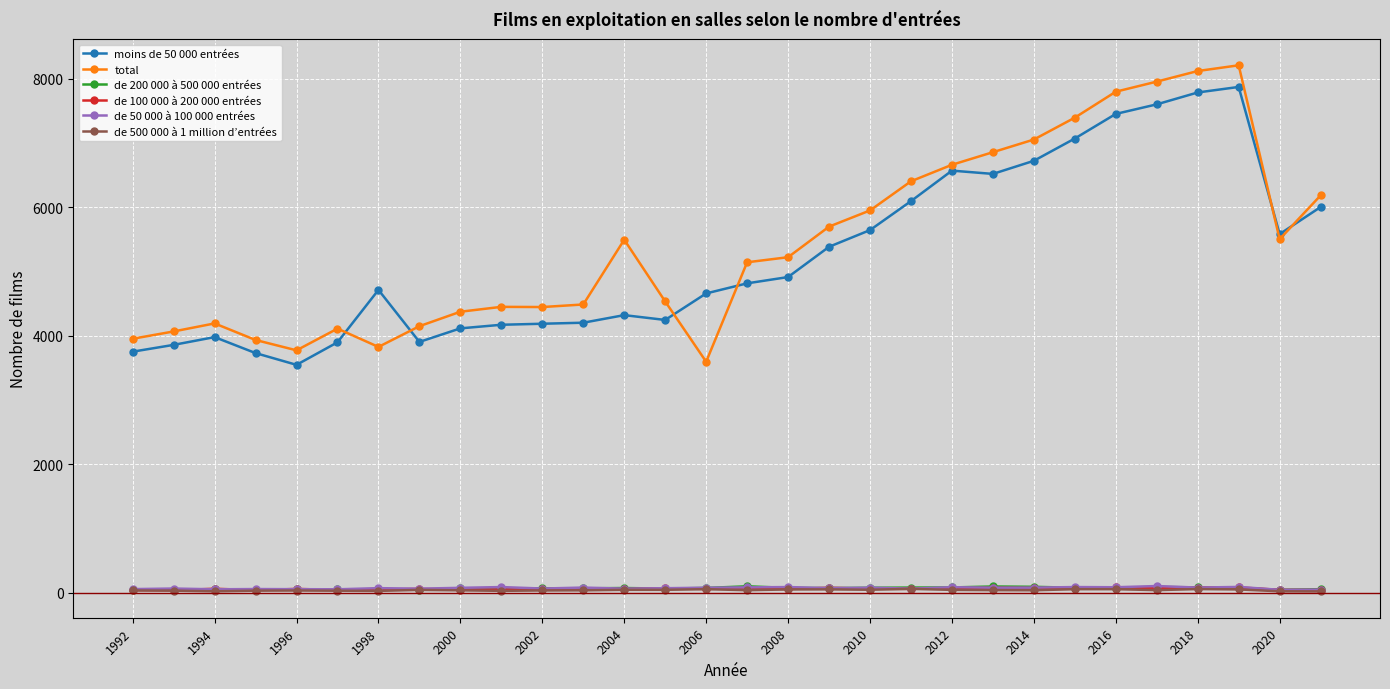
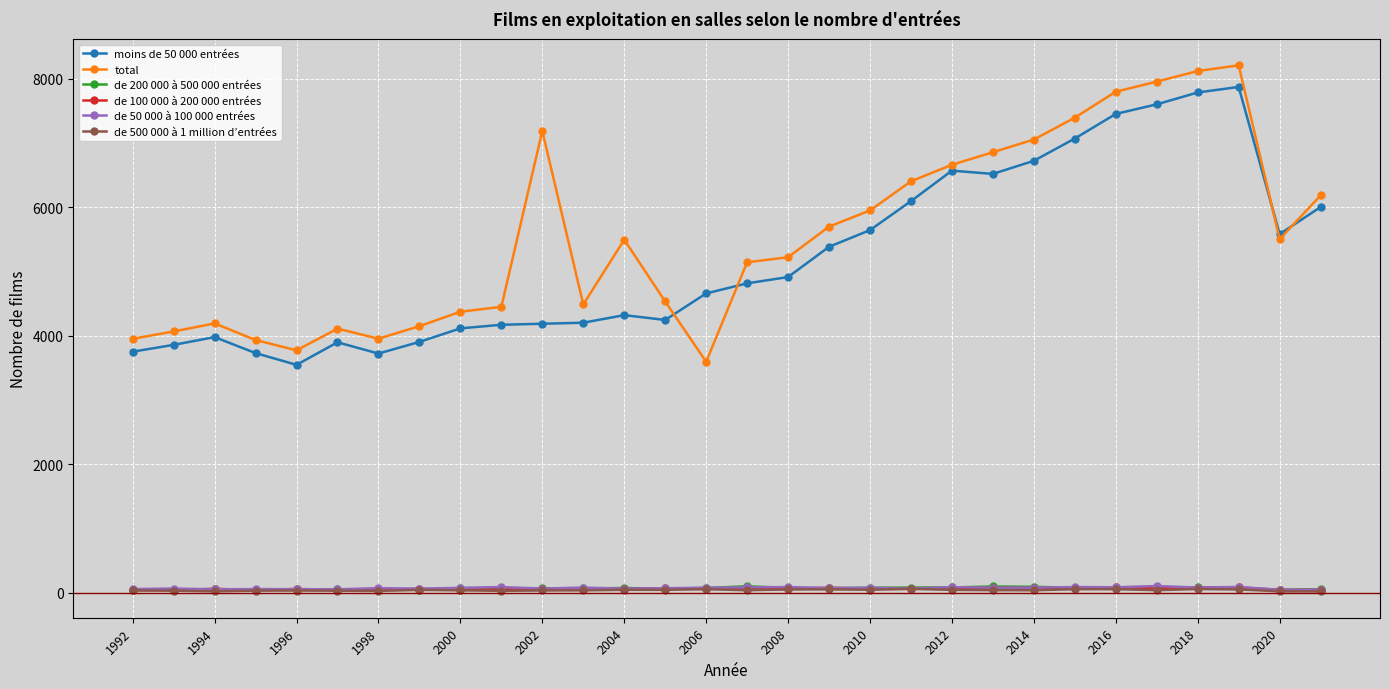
moins de 50 000 entrées, 1998: 4700 -> 3700
total, 1998: 3800 -> 4000
total, 2002: 4400 -> 7200
